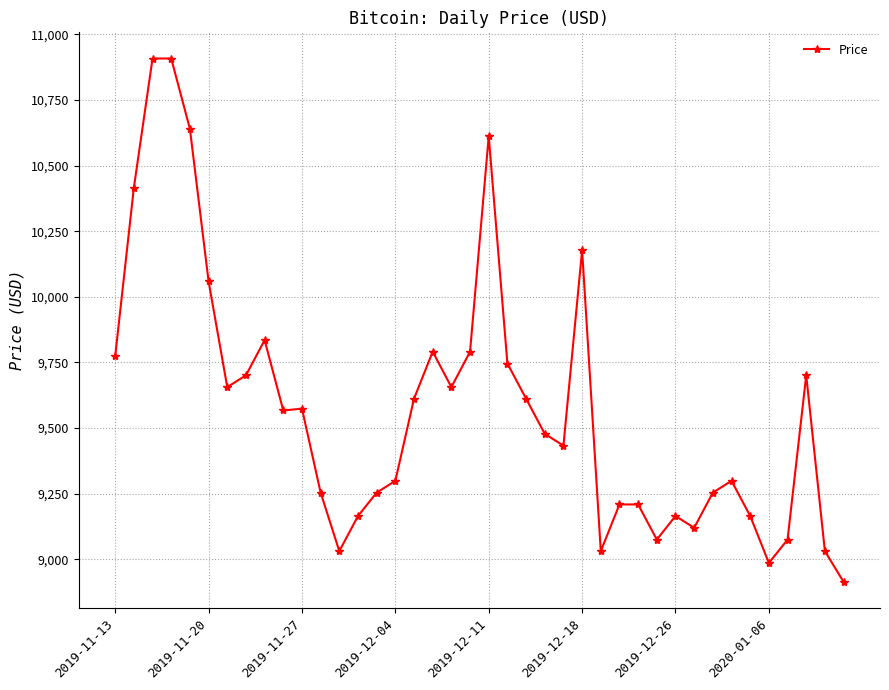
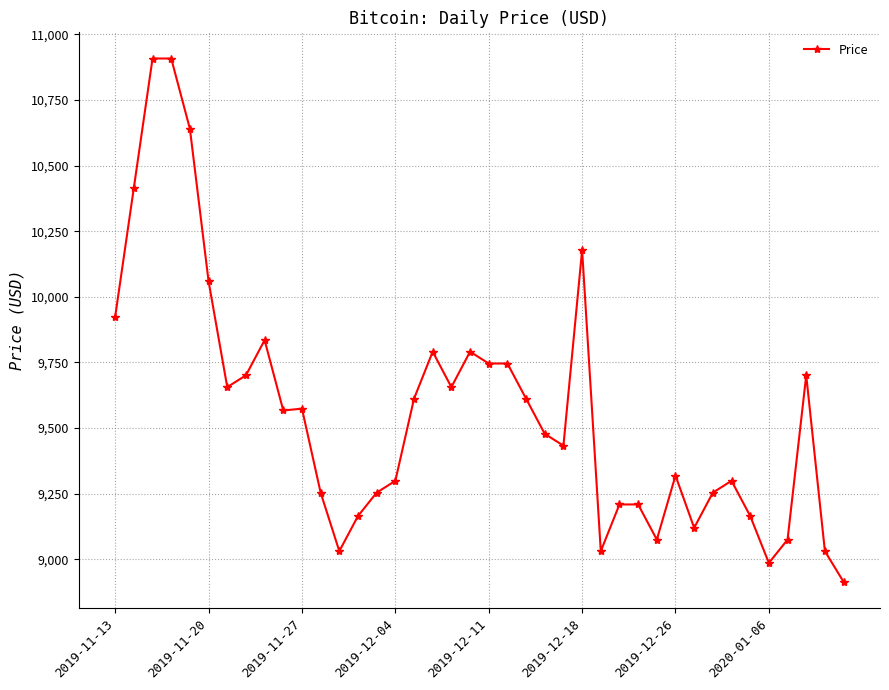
2019-11-13: 9,770 -> 9,930
2019-12-11: 10,610 -> 9,750
2019-12-26: 9,170 -> 9,320
